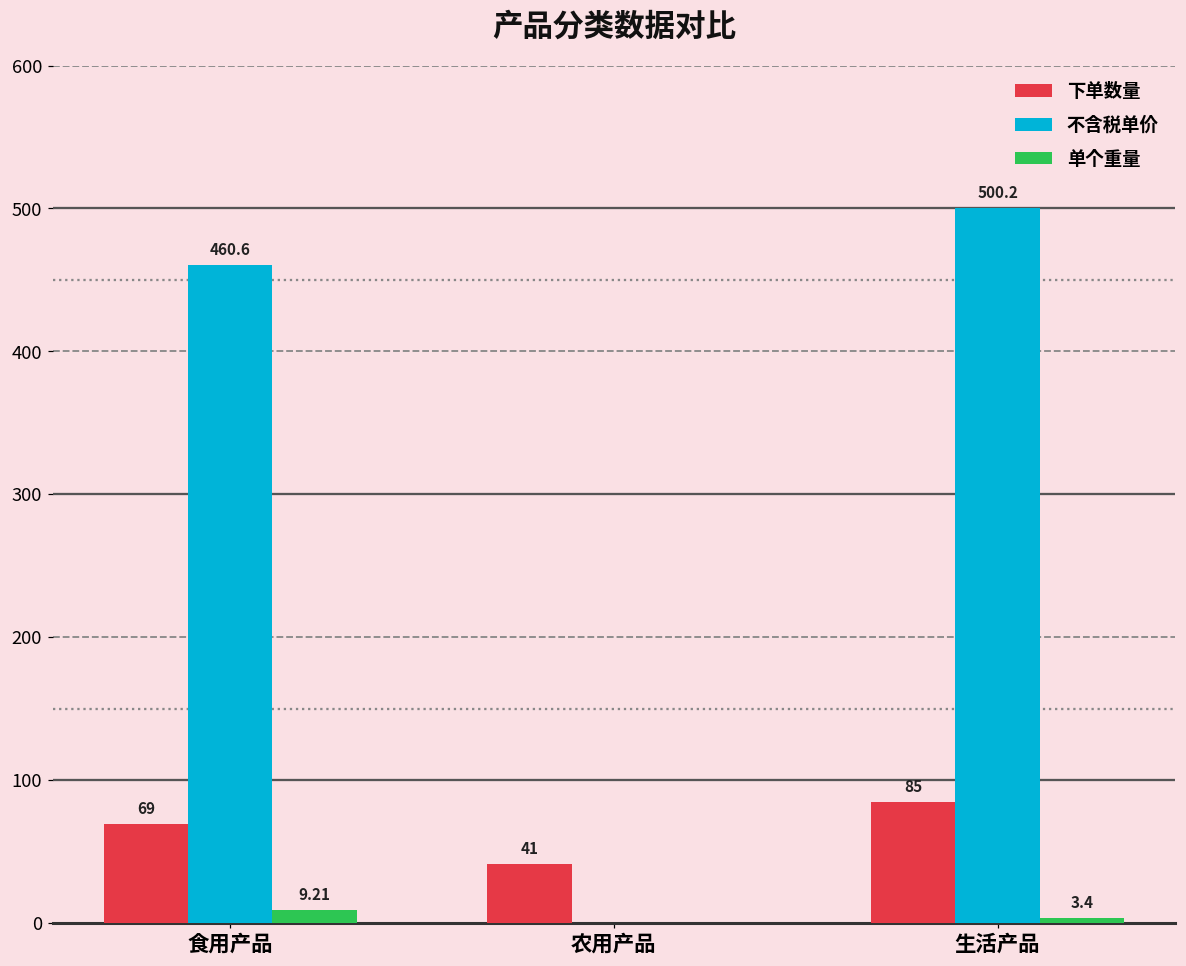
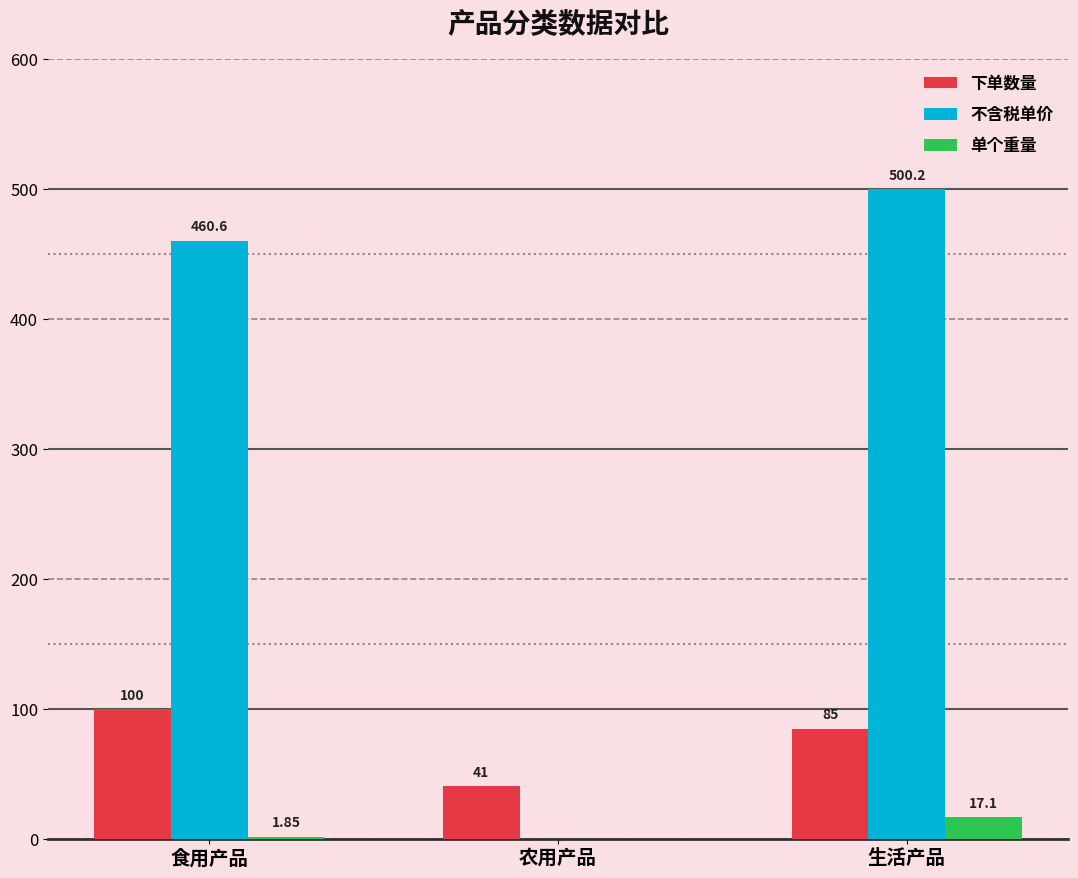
下单数量, 食用产品: 69 -> 100
单个重量, 食用产品: 9.21 -> 1.85
单个重量, 生活产品: 3.4 -> 17.1
